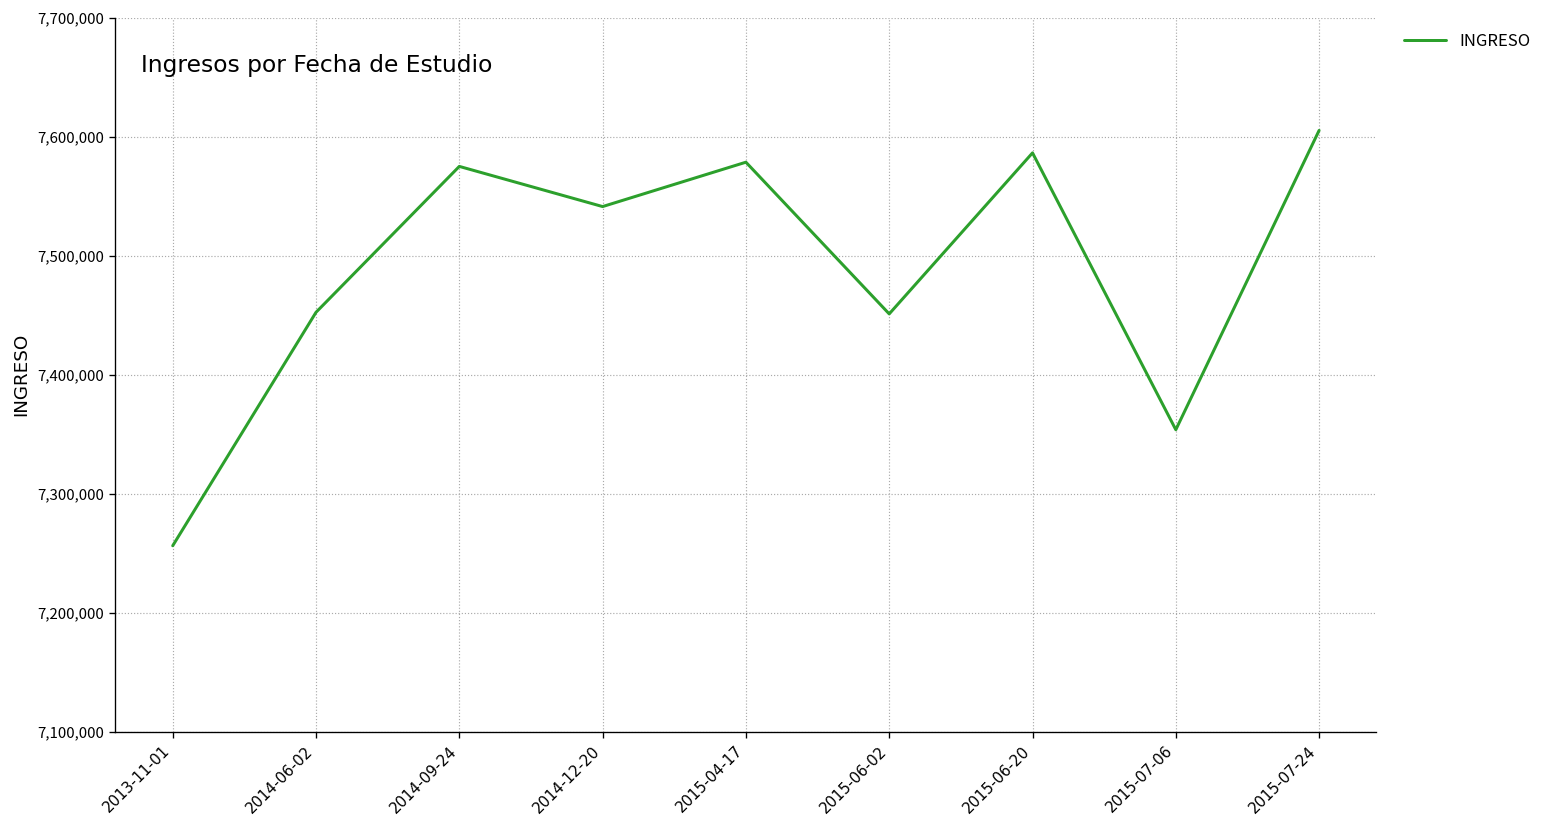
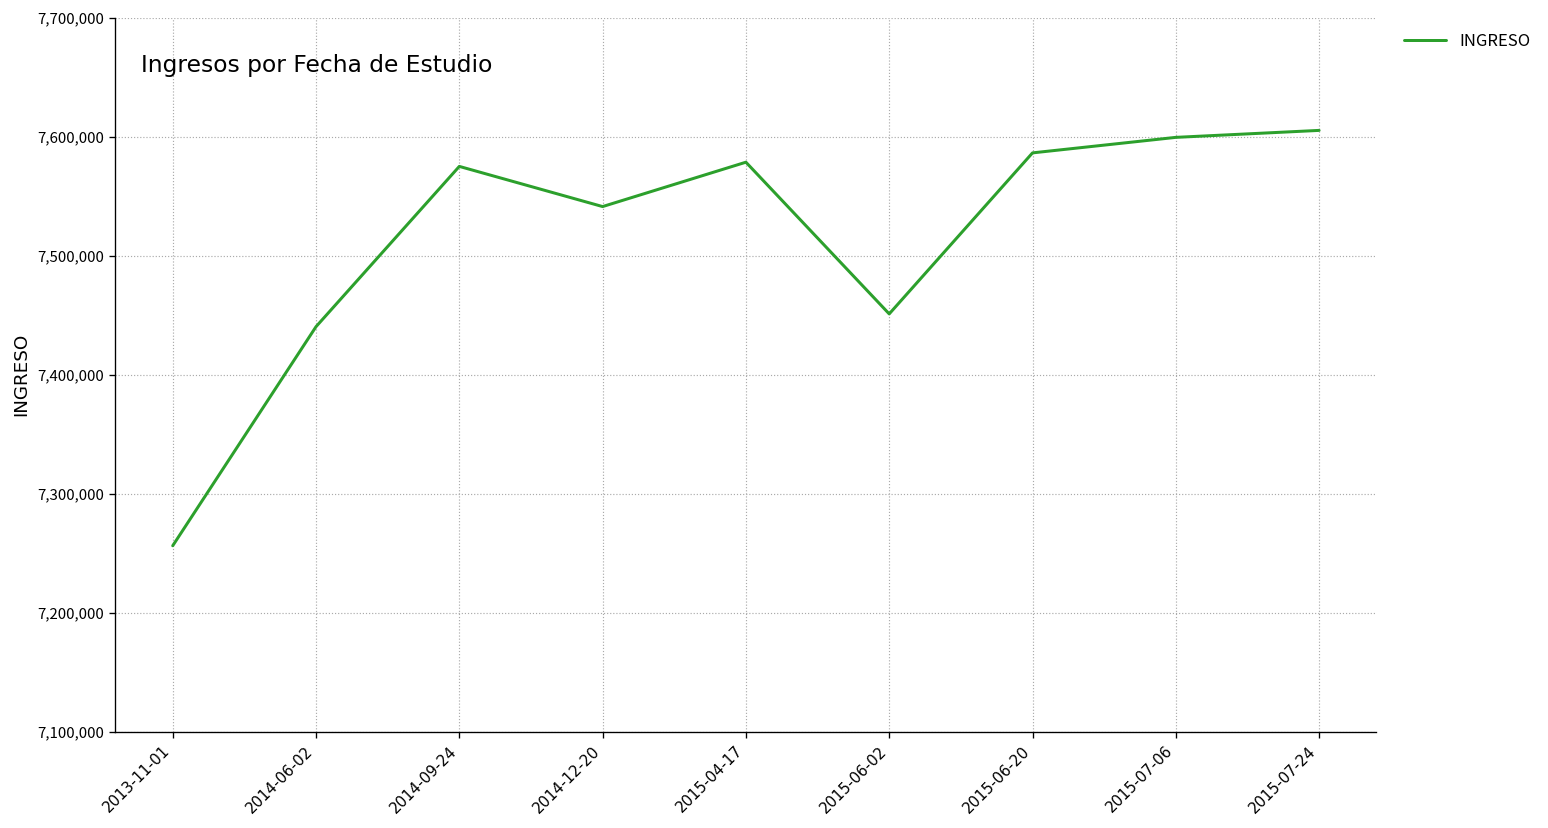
2014-06-02: 7,450,000 -> 7,440,000
2015-07-06: 7,350,000 -> 7,600,000
